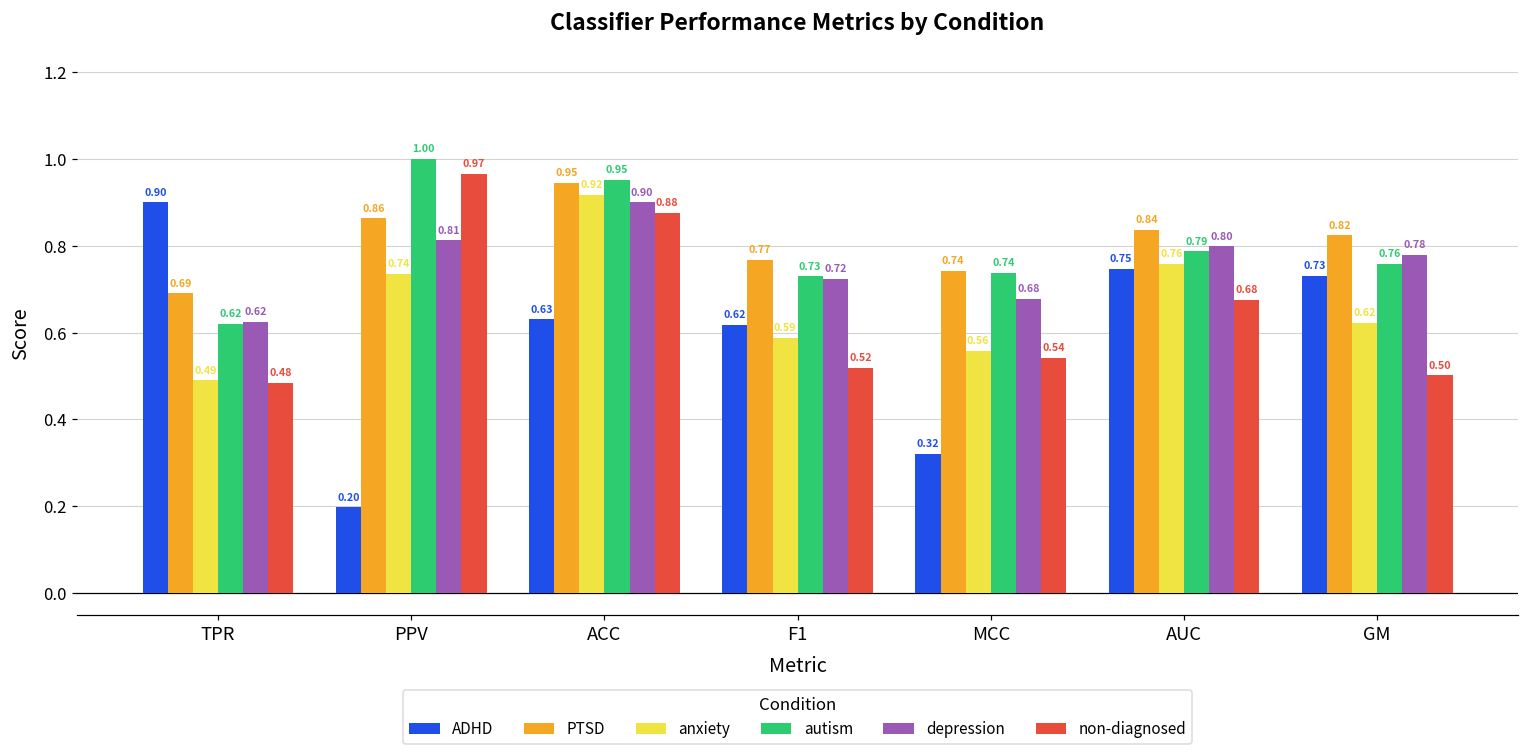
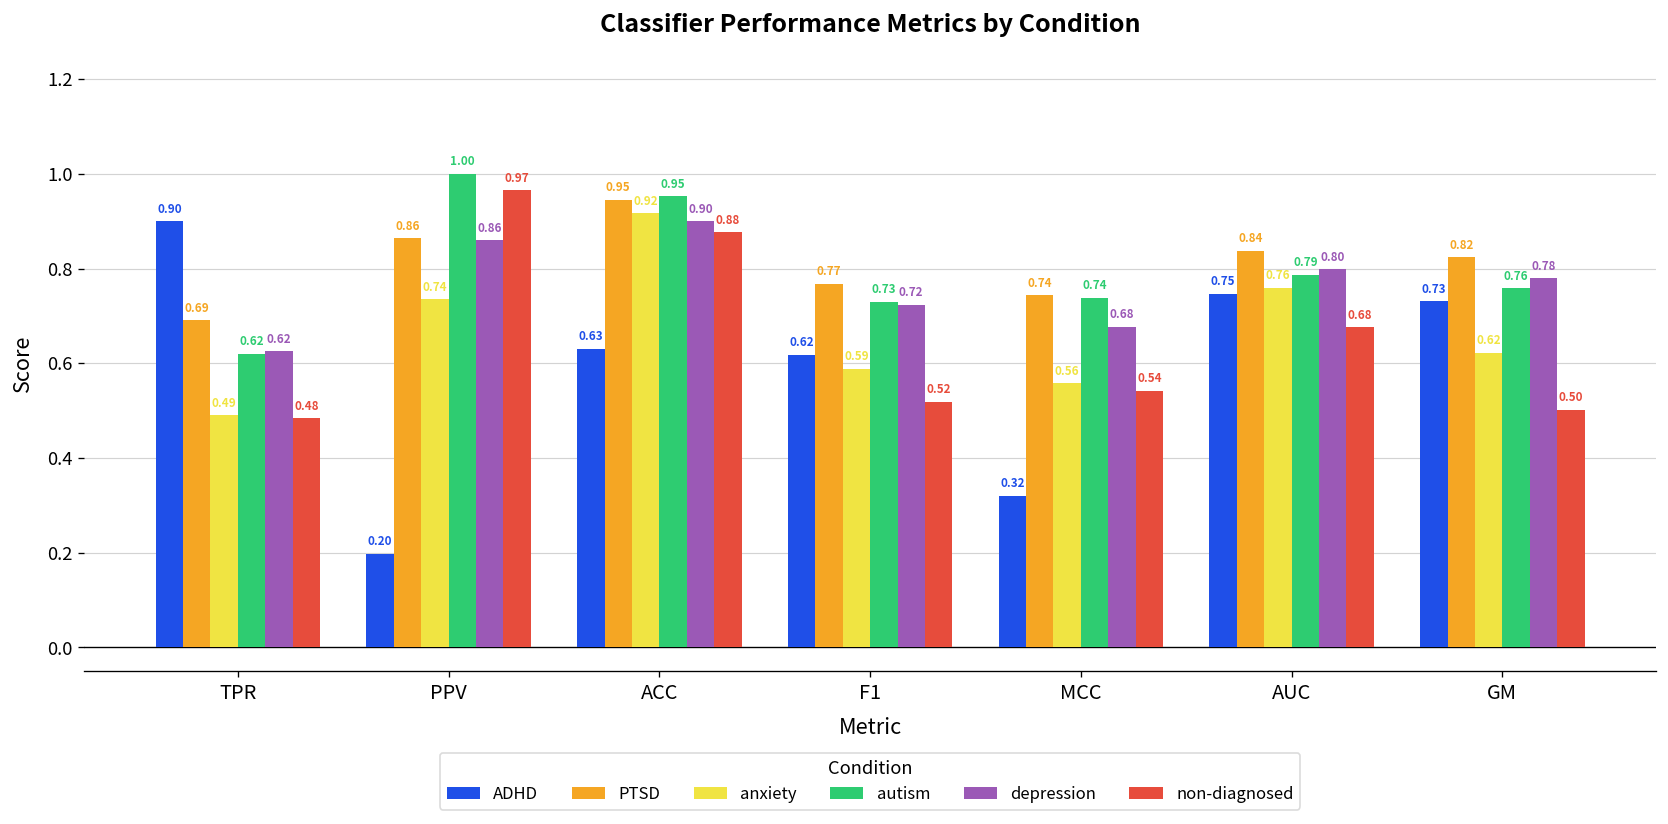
depression, PPV: 0.81 -> 0.86
